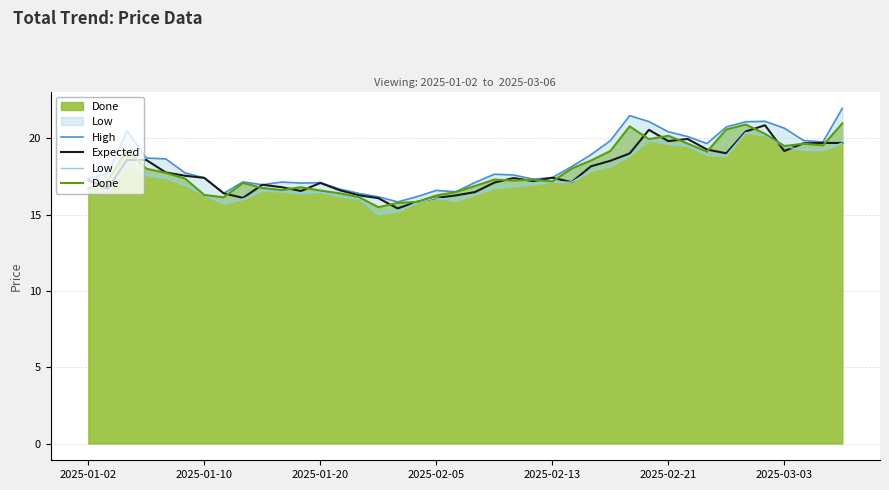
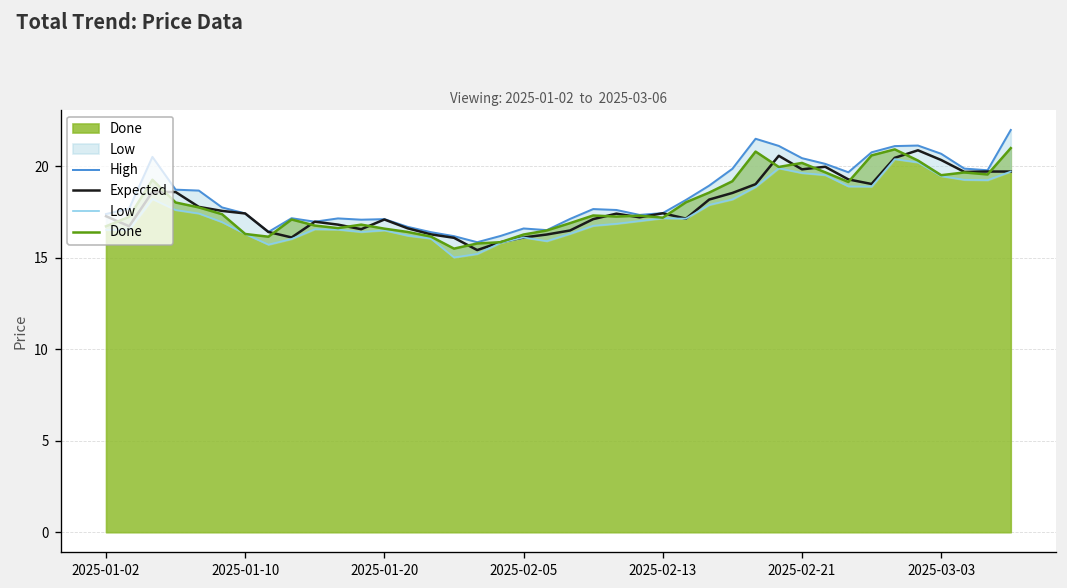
Expected, 2025-03-03: 19.2 -> 20.3
